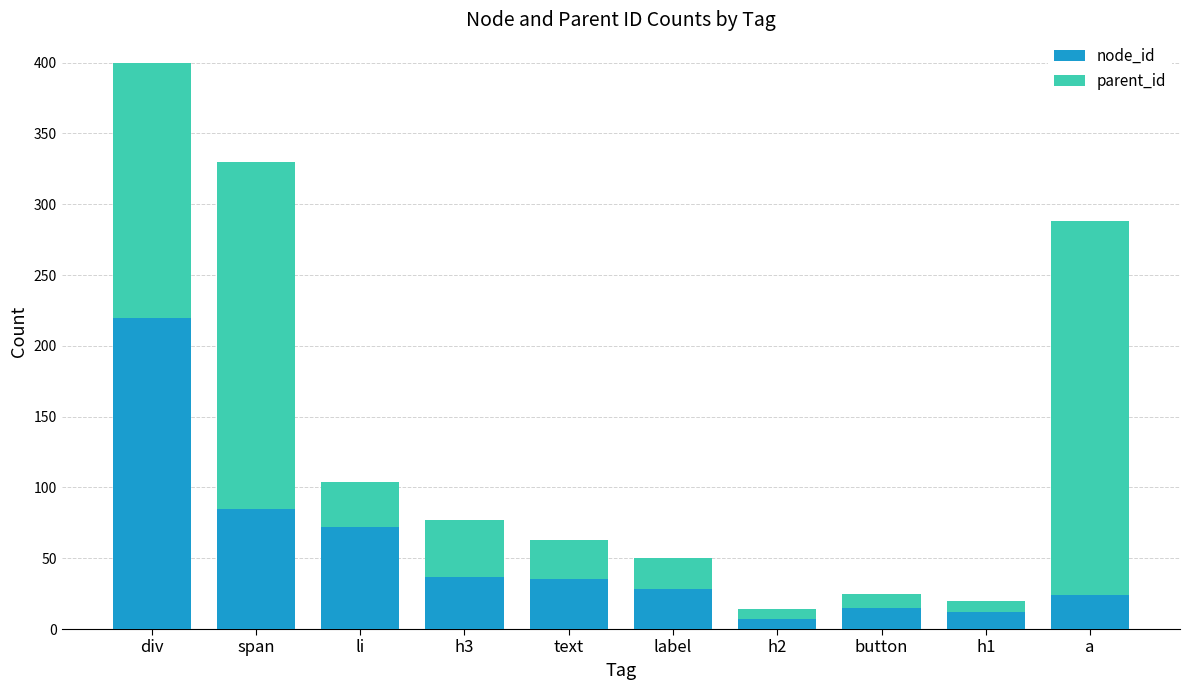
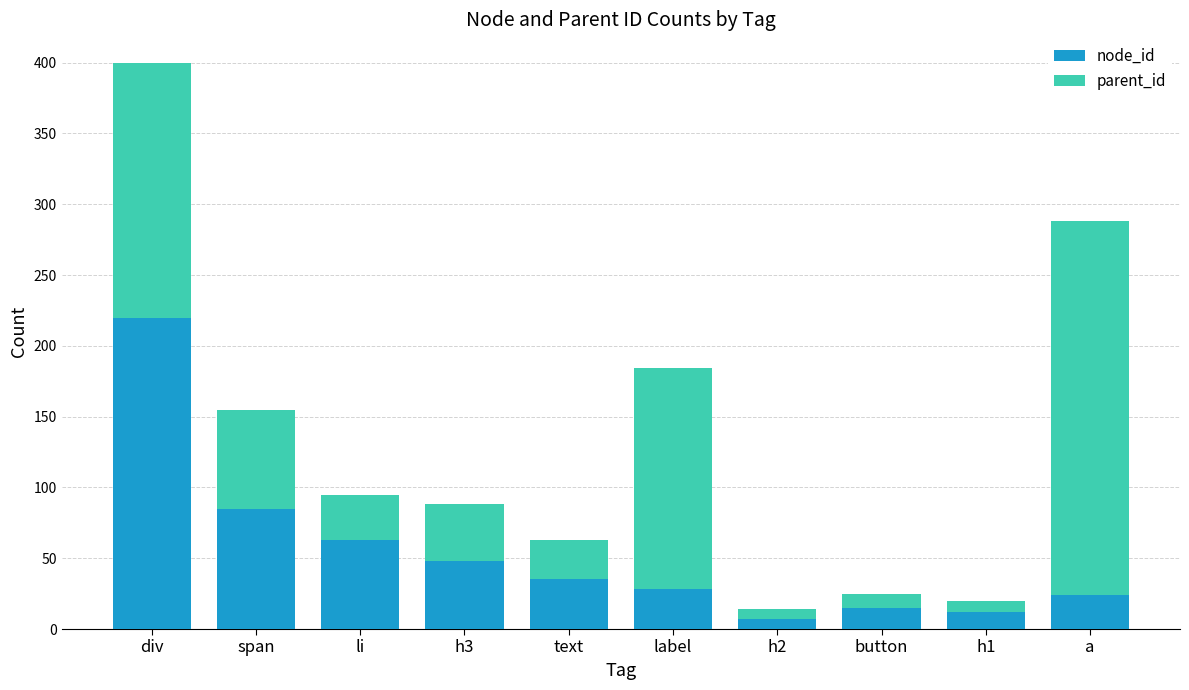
parent_id, span: 245 -> 70
node_id, li: 72 -> 63
node_id, h3: 37 -> 48
parent_id, label: 22 -> 156
